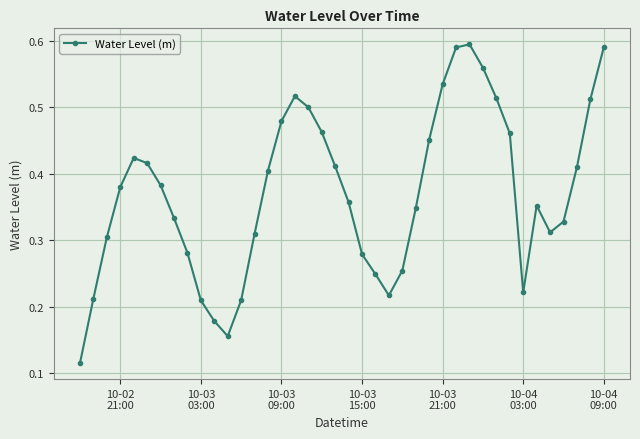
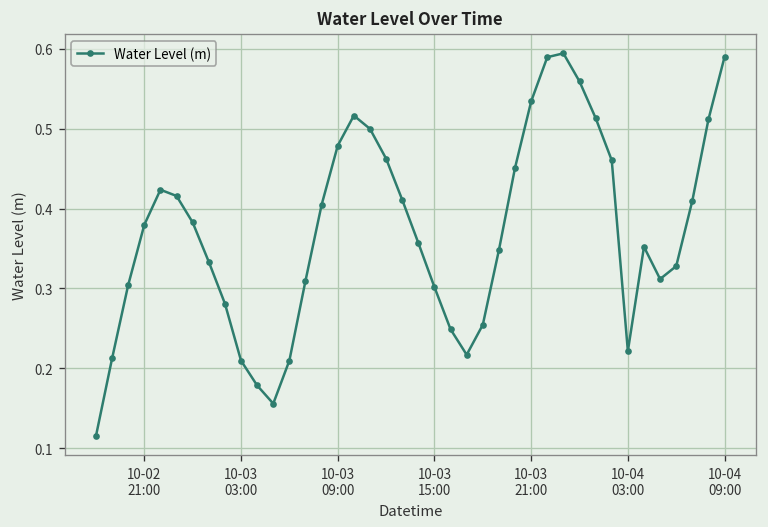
10-03 15:00: 0.28 -> 0.30
